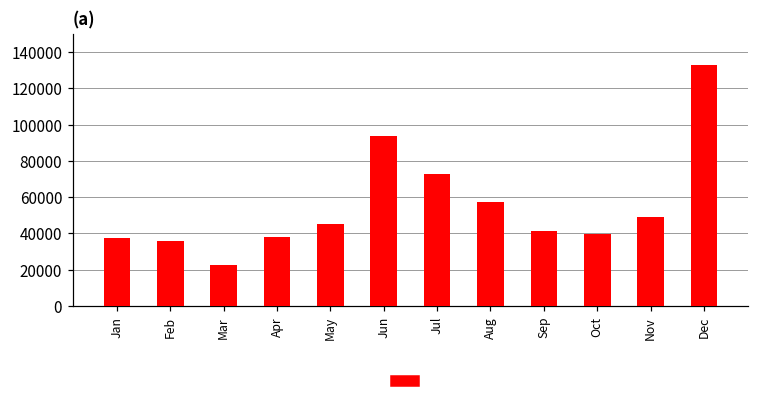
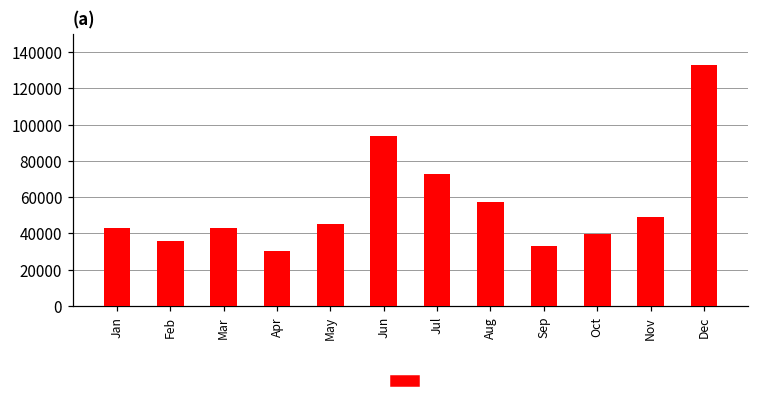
Jan: 37000 -> 43000
Mar: 22000 -> 43000
Apr: 38000 -> 30000
Sep: 41000 -> 33000
